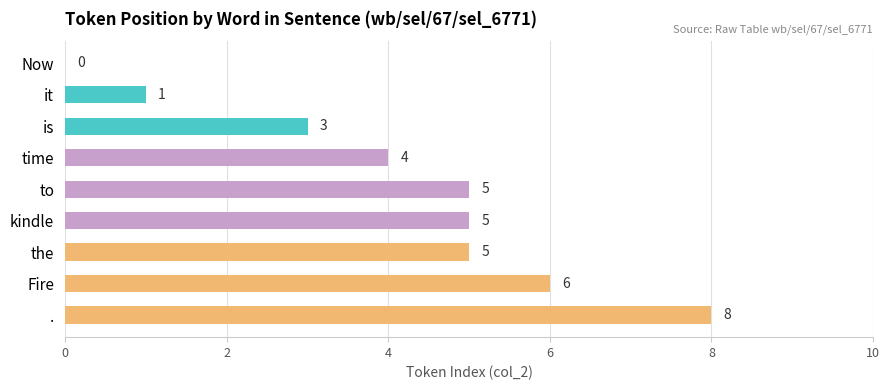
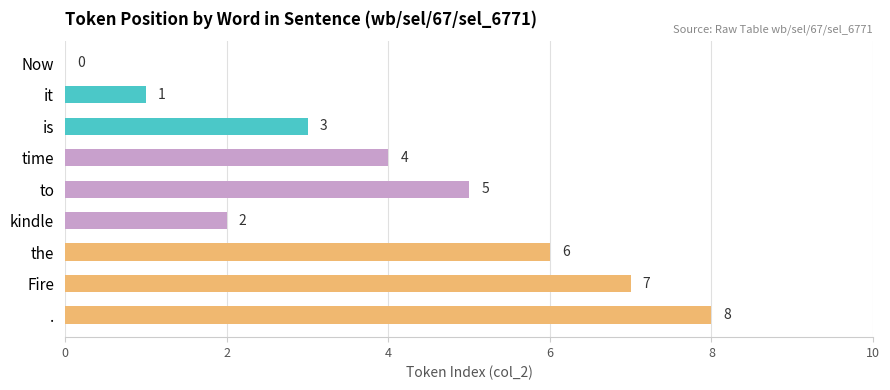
kindle: 5 -> 2
the: 5 -> 6
Fire: 6 -> 7
